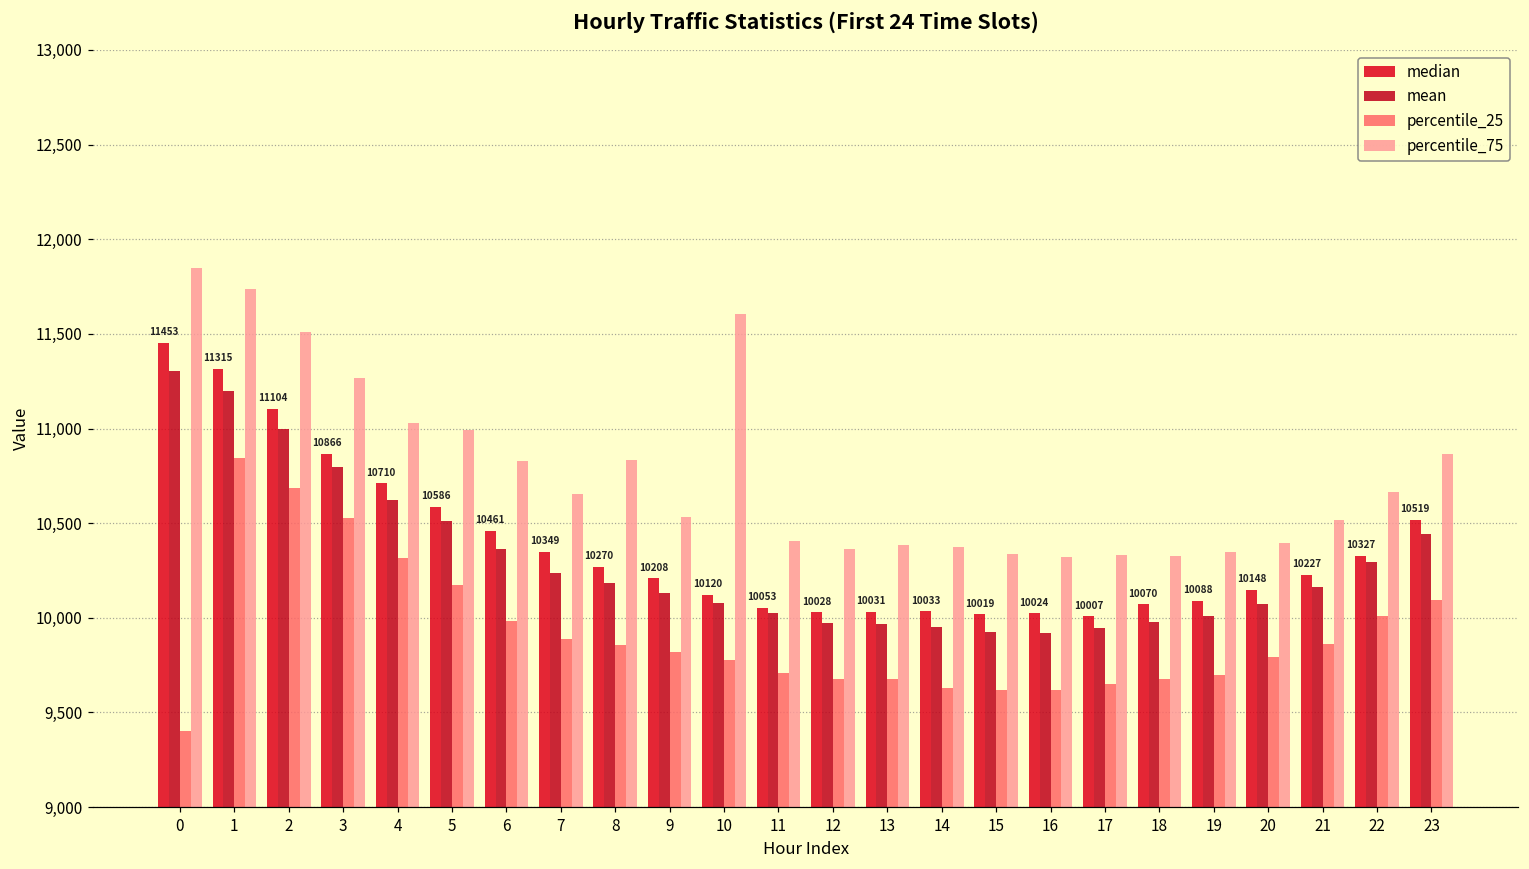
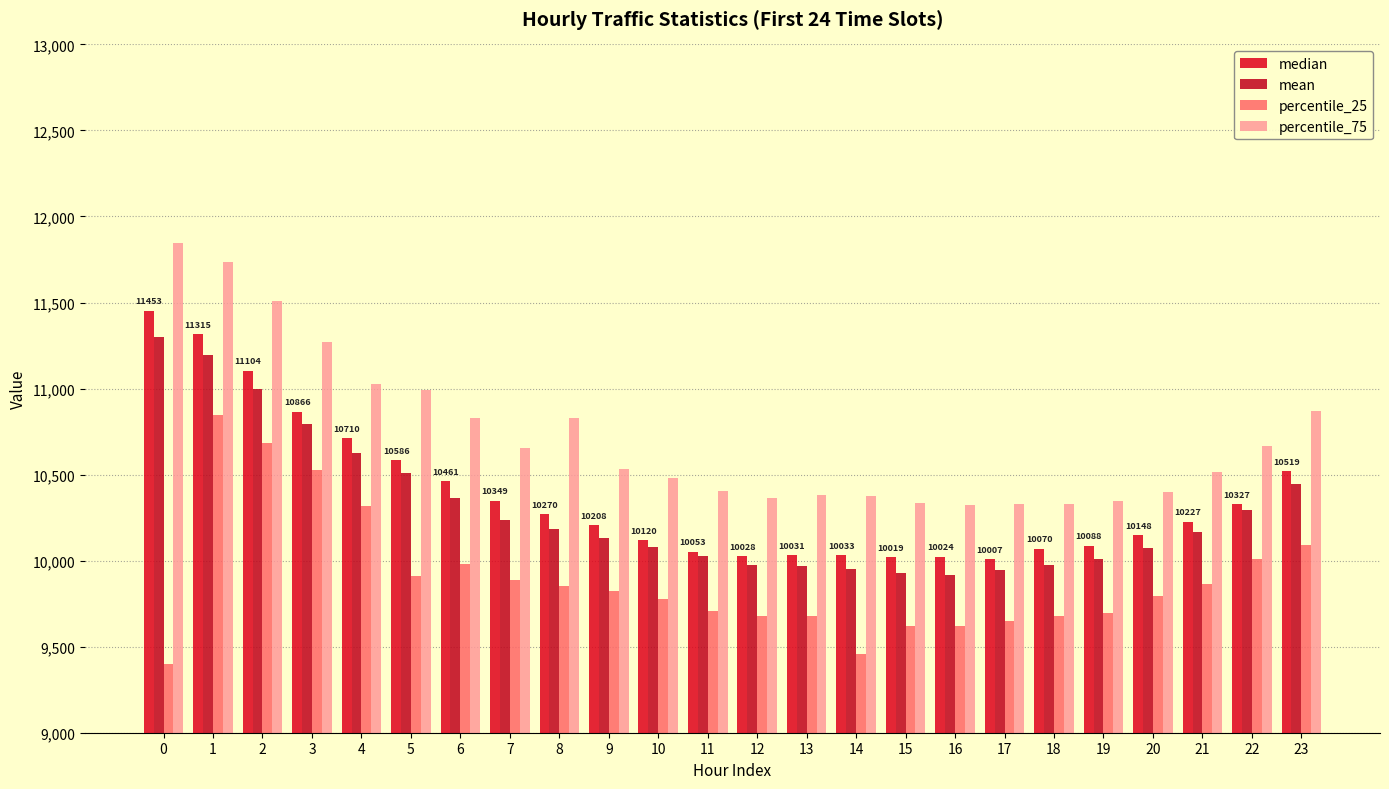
percentile_25, 5: 10,170 -> 9,910
percentile_75, 10: 11,610 -> 10,480
percentile_25, 14: 9,630 -> 9,460
